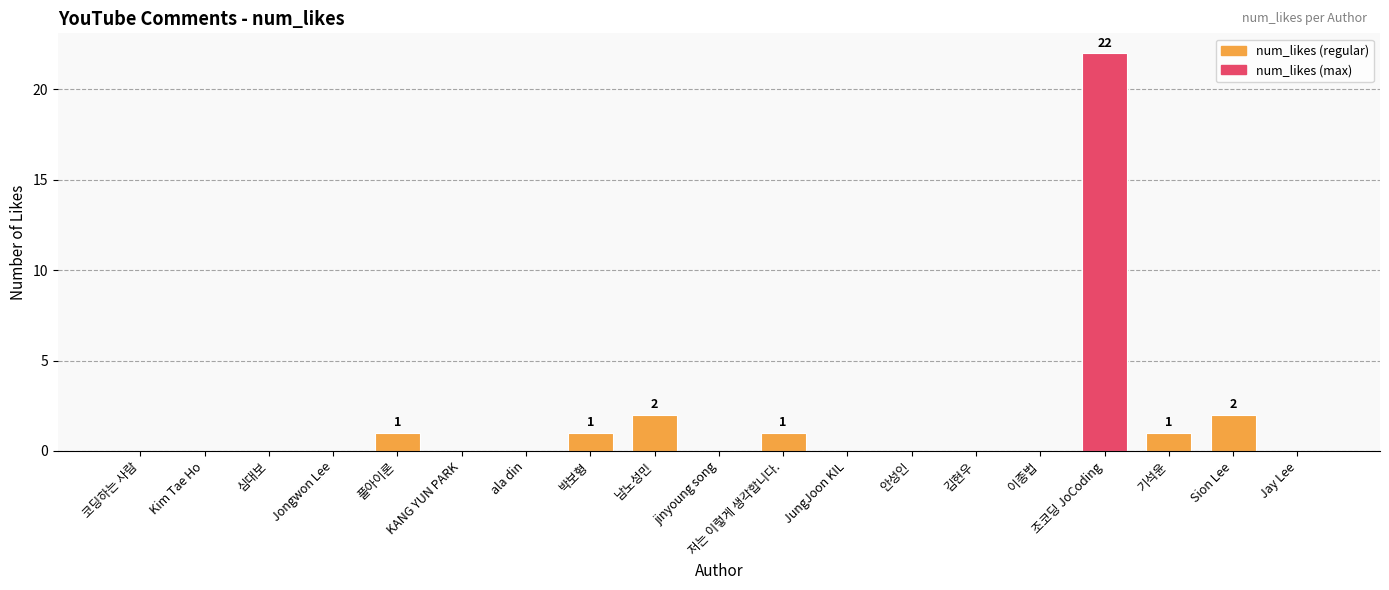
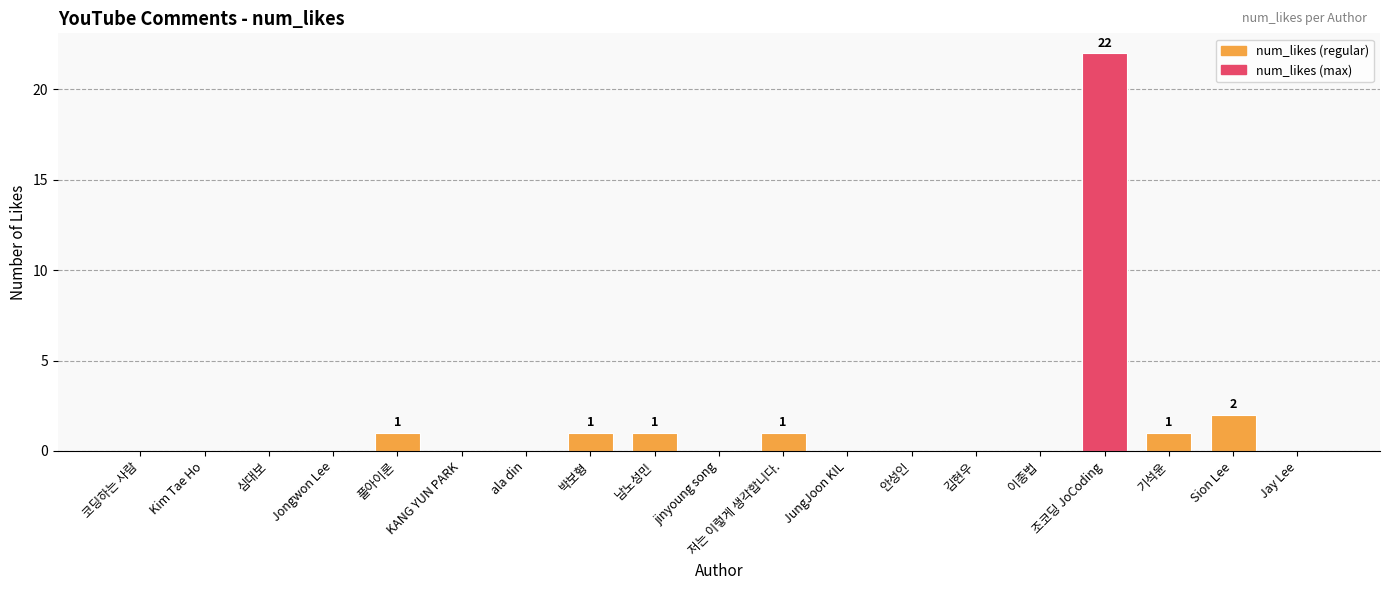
남노성민: 2 -> 1
